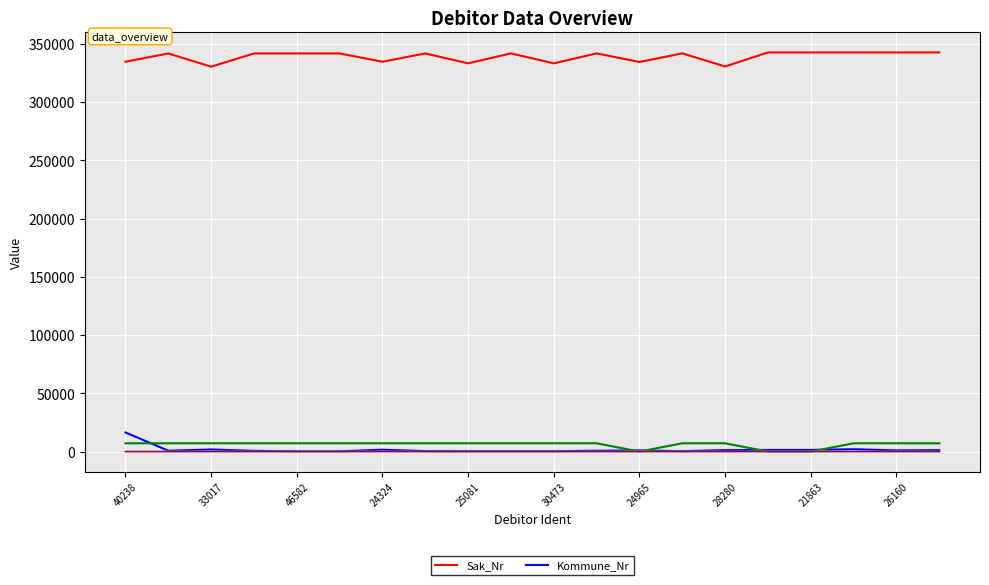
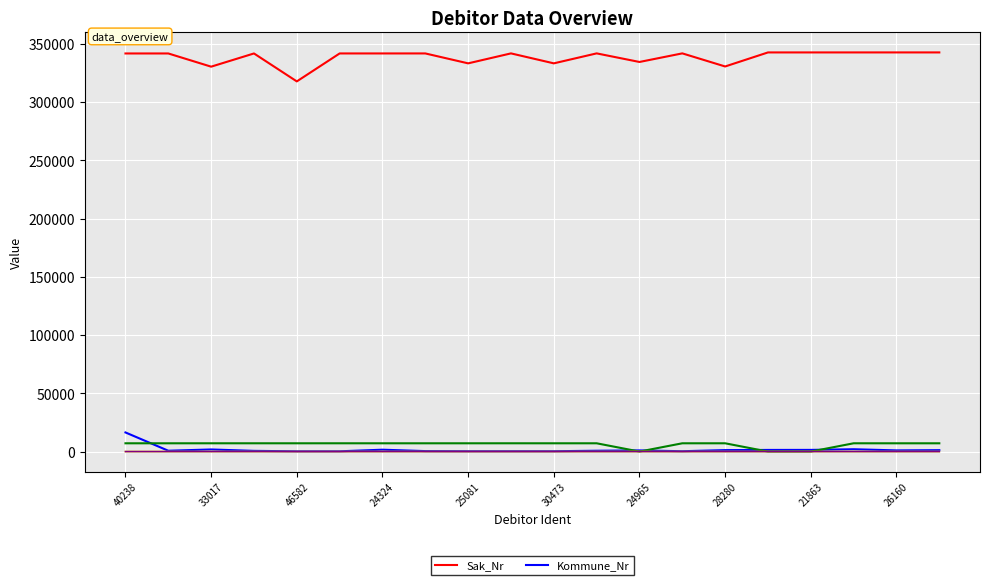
Sak_Nr, 40238: 335000 -> 342000
Sak_Nr, 46582: 342000 -> 318000
Sak_Nr, 24324: 335000 -> 342000
